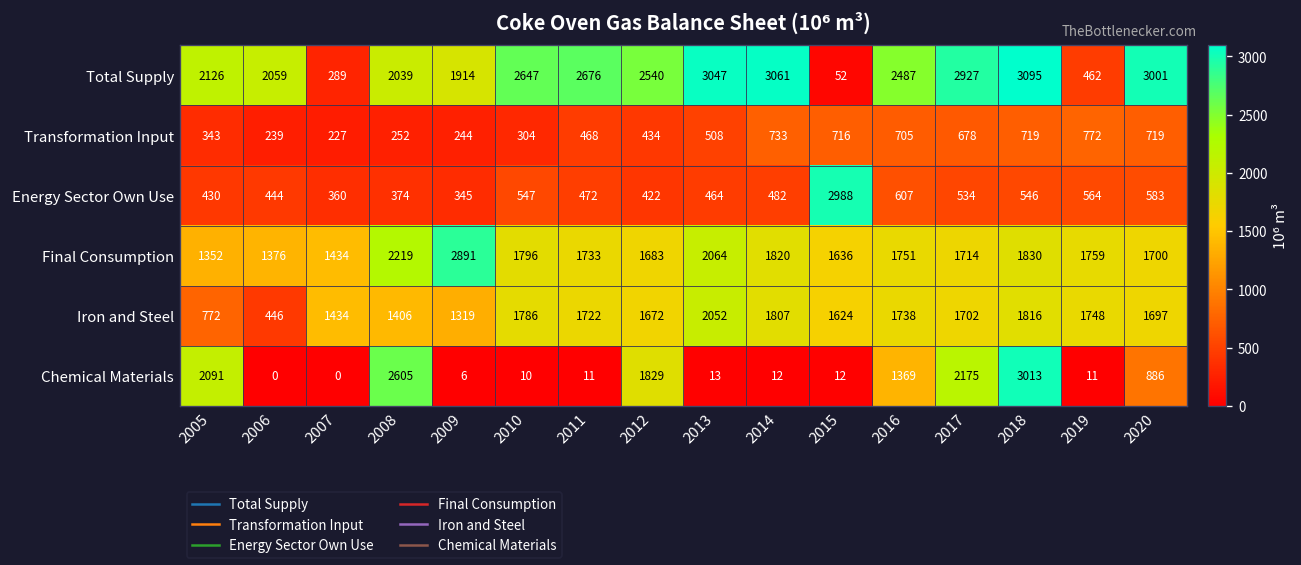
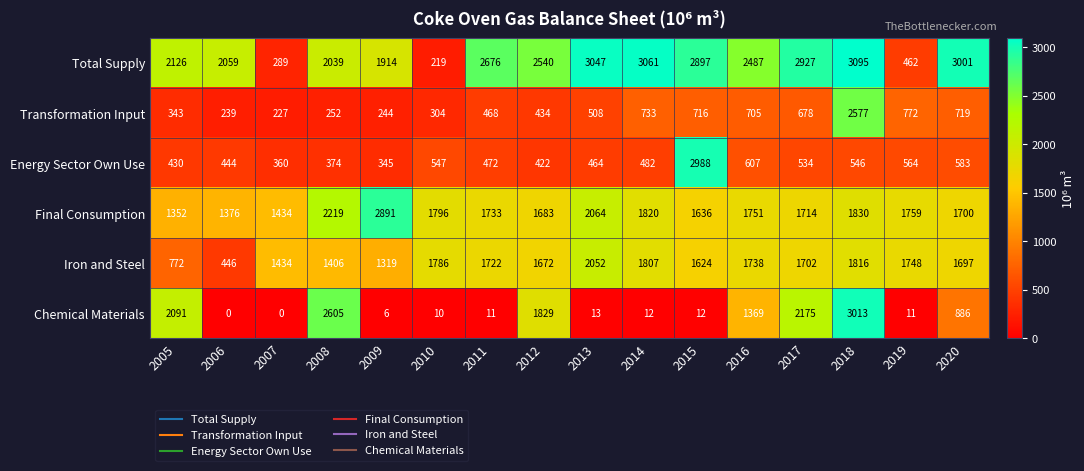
Total Supply, 2010: 2647 -> 219
Total Supply, 2015: 52 -> 2897
Transformation Input, 2018: 719 -> 2577
